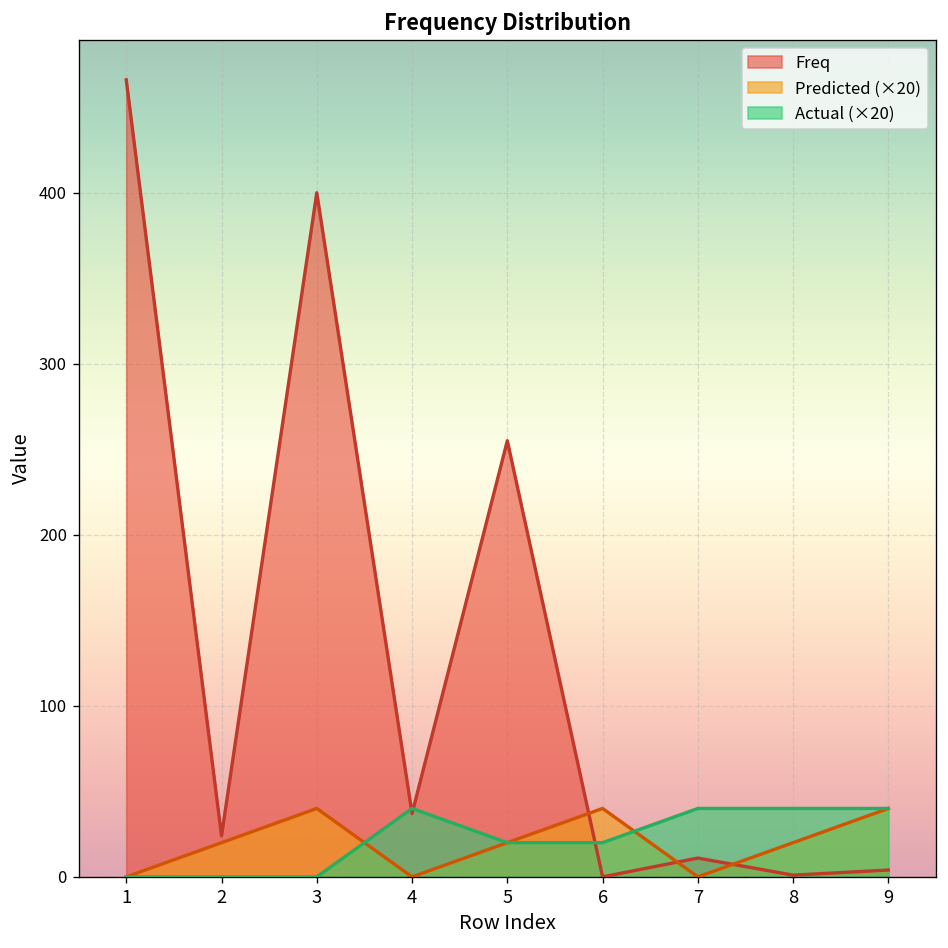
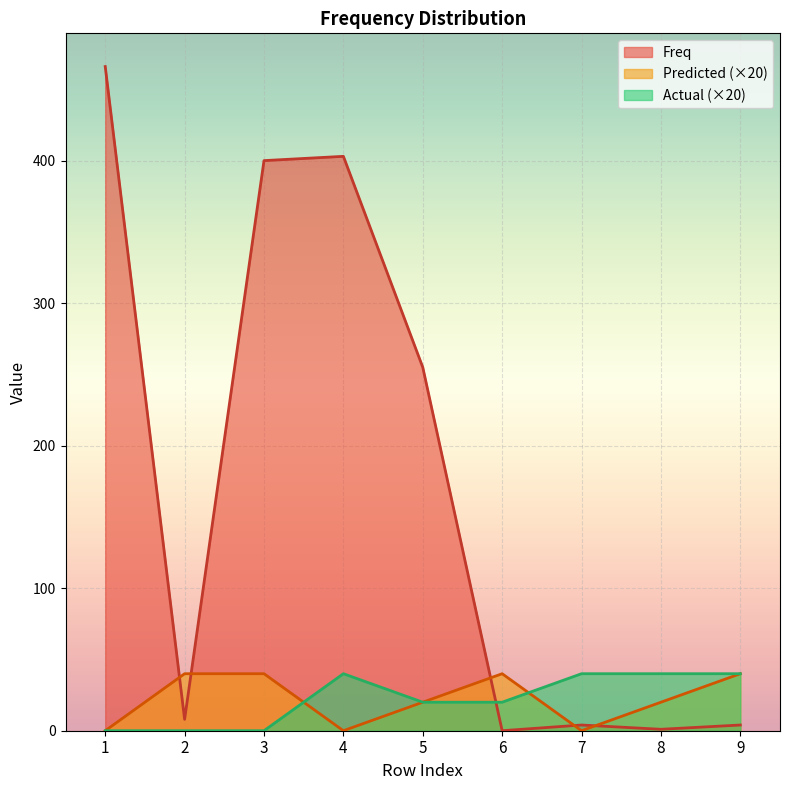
Freq, 2: 24 -> 8
Predicted (×20), 2: 20 -> 40
Freq, 4: 37 -> 403
Freq, 7: 11 -> 4
